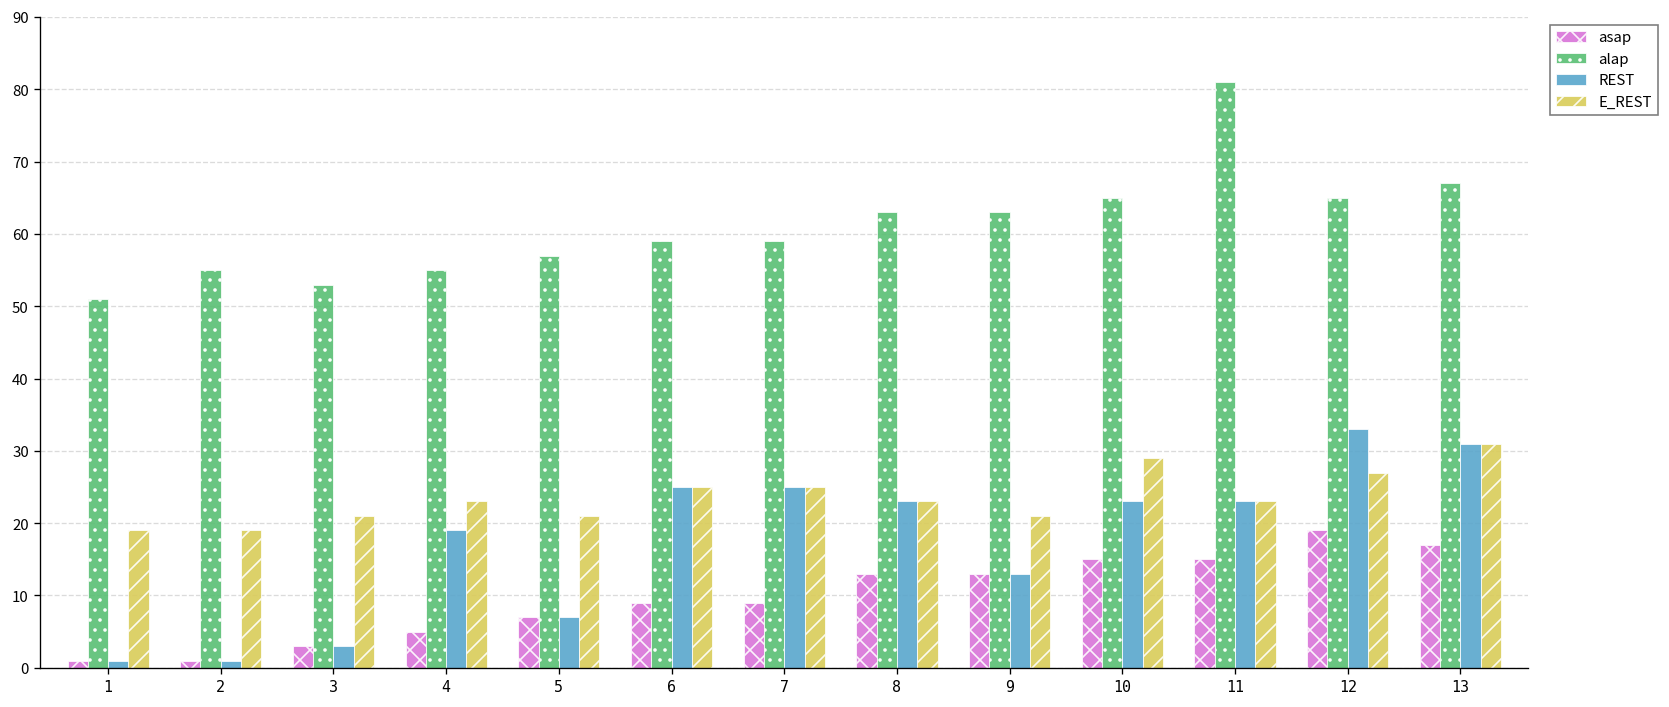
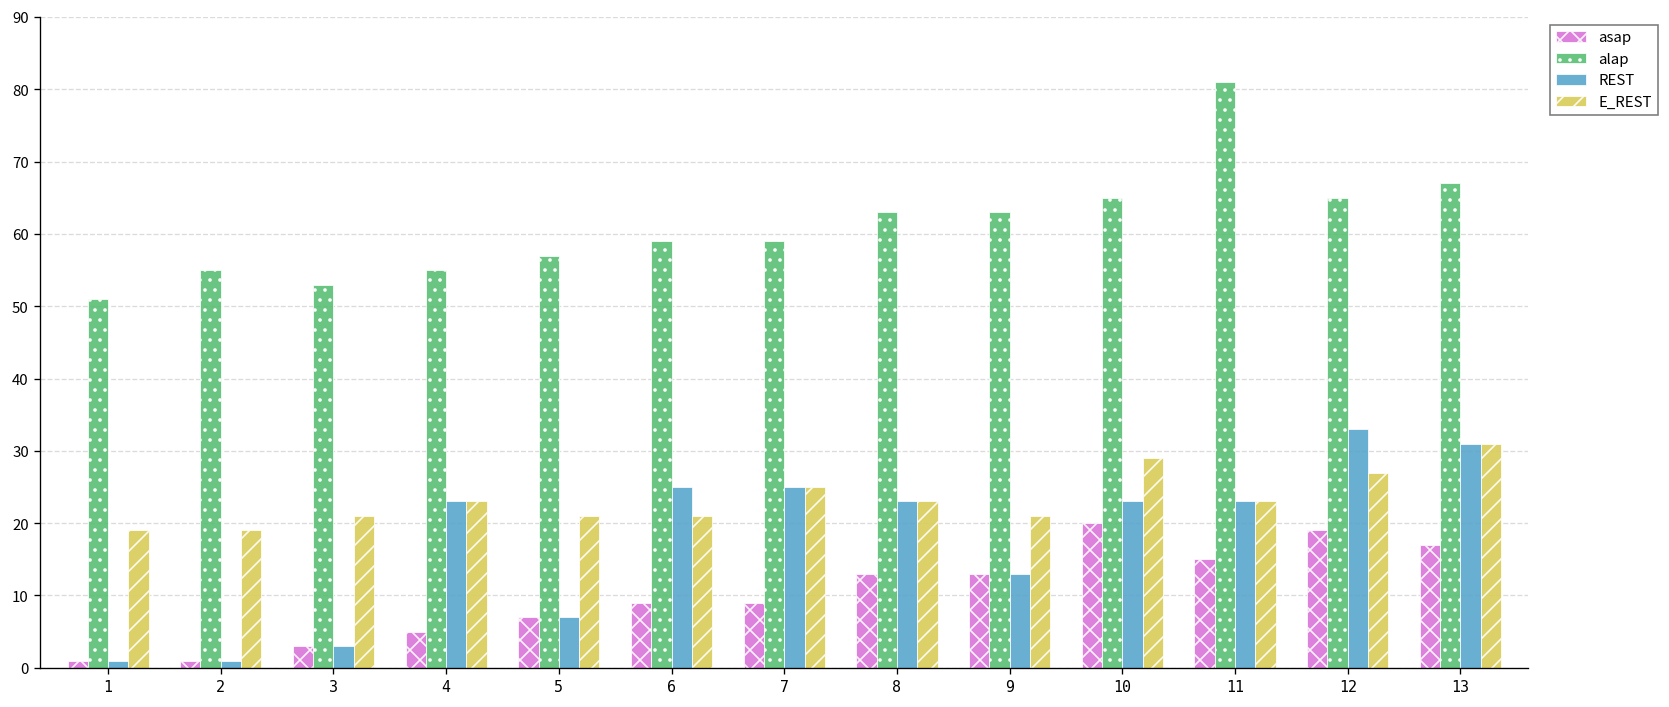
REST, 4: 19 -> 23
E_REST, 6: 25 -> 21
asap, 10: 15 -> 20
